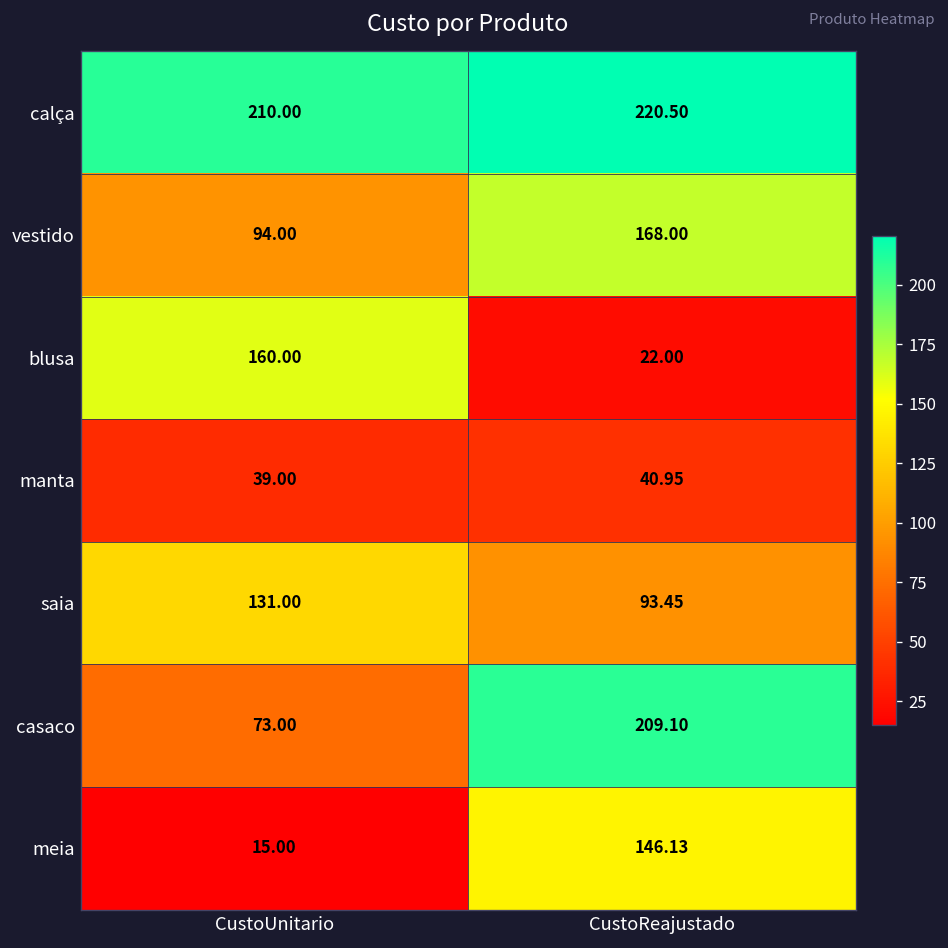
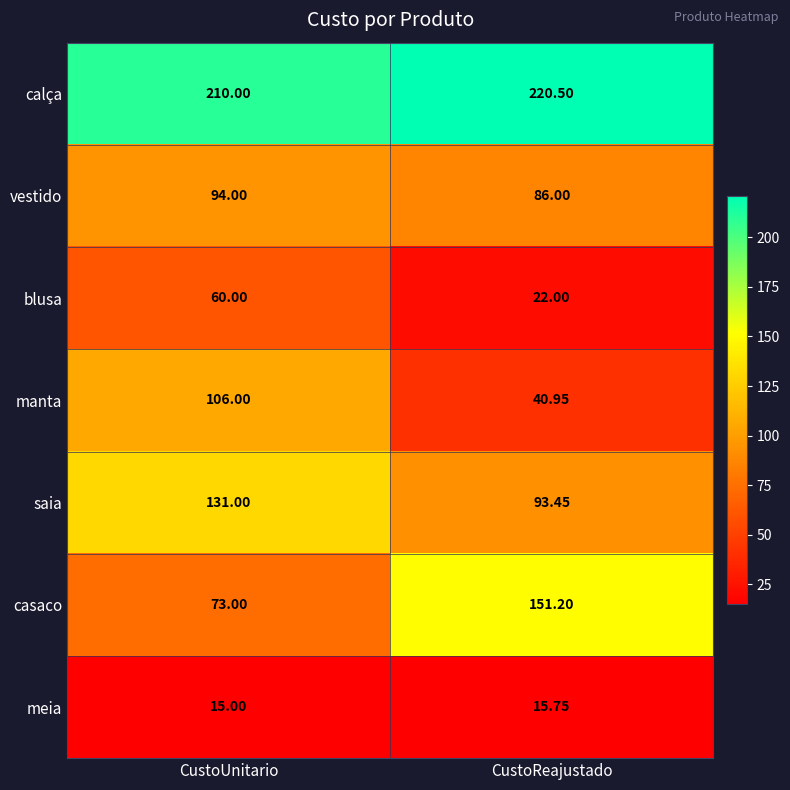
vestido, CustoReajustado: 168.00 -> 86.00
blusa, CustoUnitario: 160.00 -> 60.00
manta, CustoUnitario: 39.00 -> 106.00
casaco, CustoReajustado: 209.10 -> 151.20
meia, CustoReajustado: 146.13 -> 15.75
